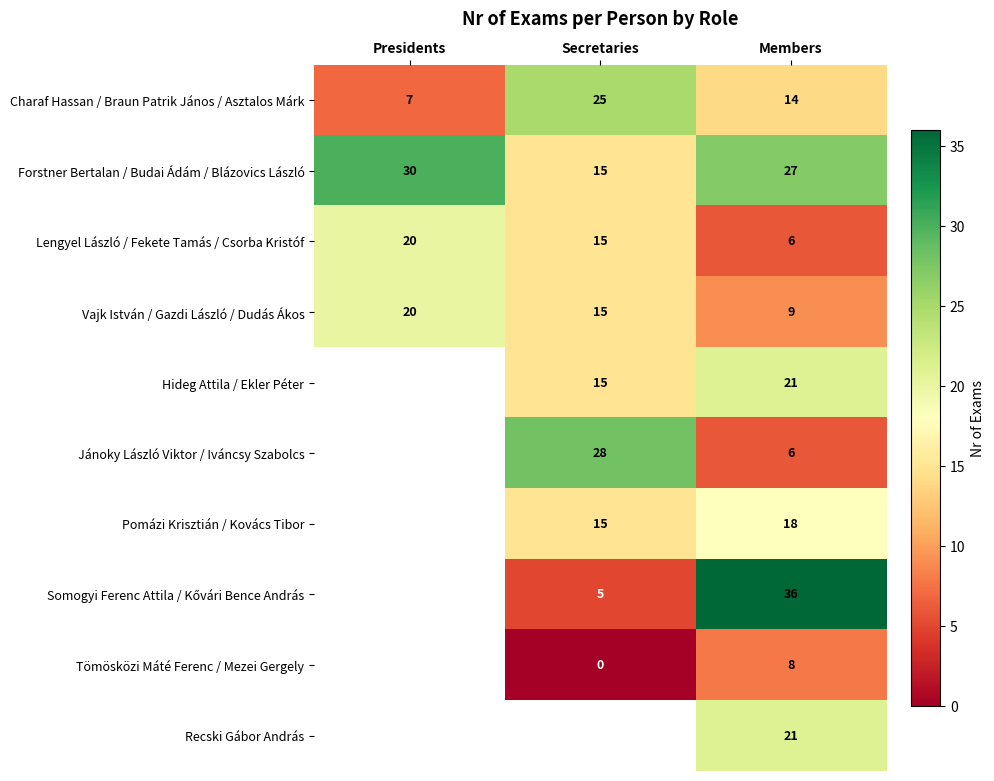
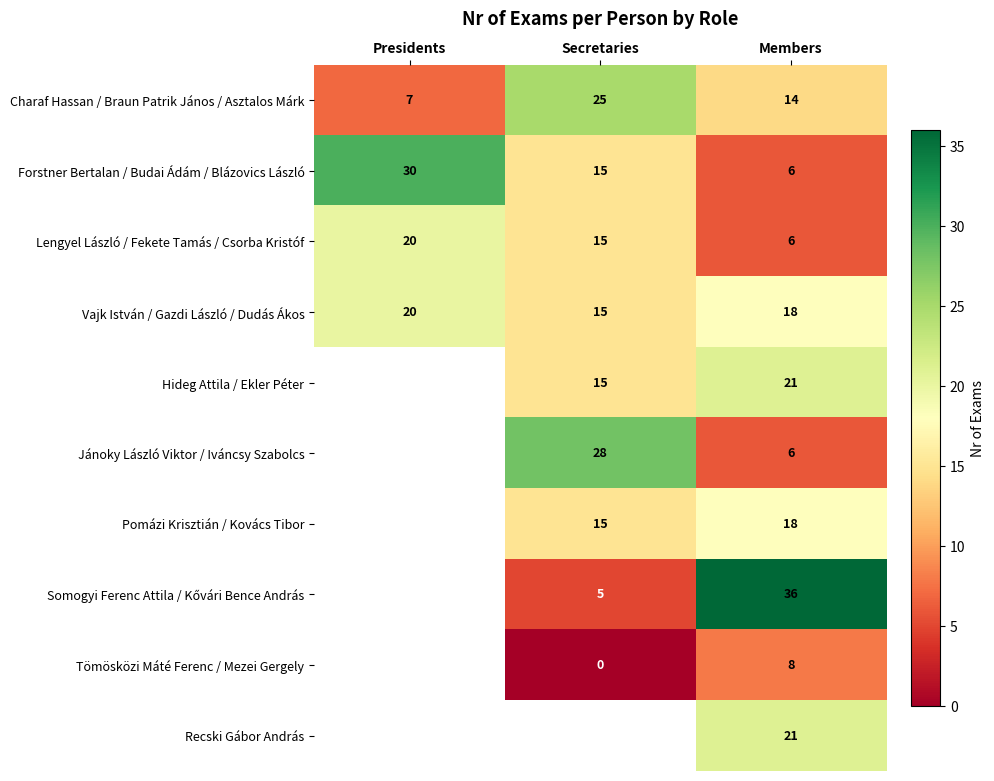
Forstner Bertalan / Budai Ádám / Blázovics László, Members: 27 -> 6
Vajk István / Gazdi László / Dudás Ákos, Members: 9 -> 18
